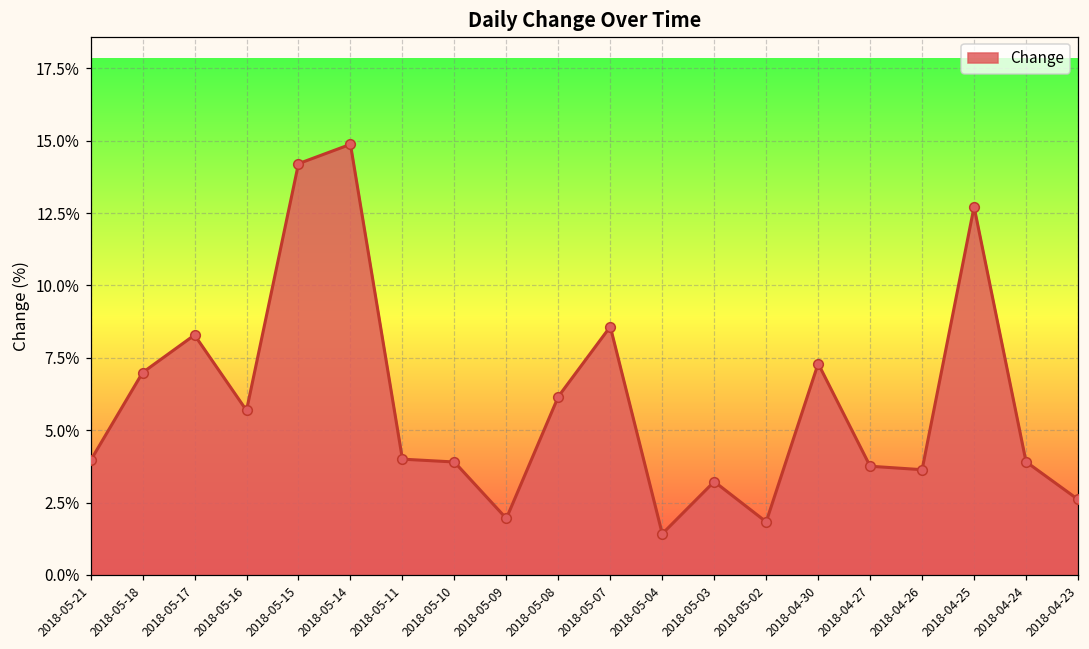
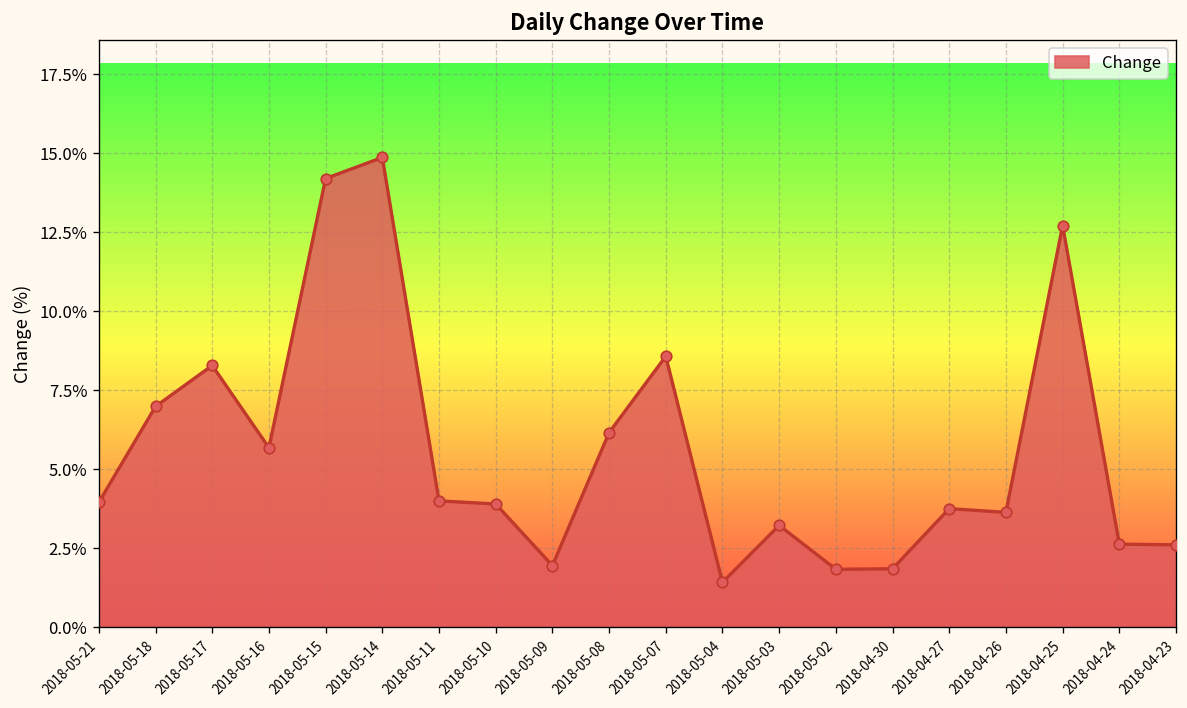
2018-04-30: 7.3% -> 1.9%
2018-04-24: 3.9% -> 2.6%
